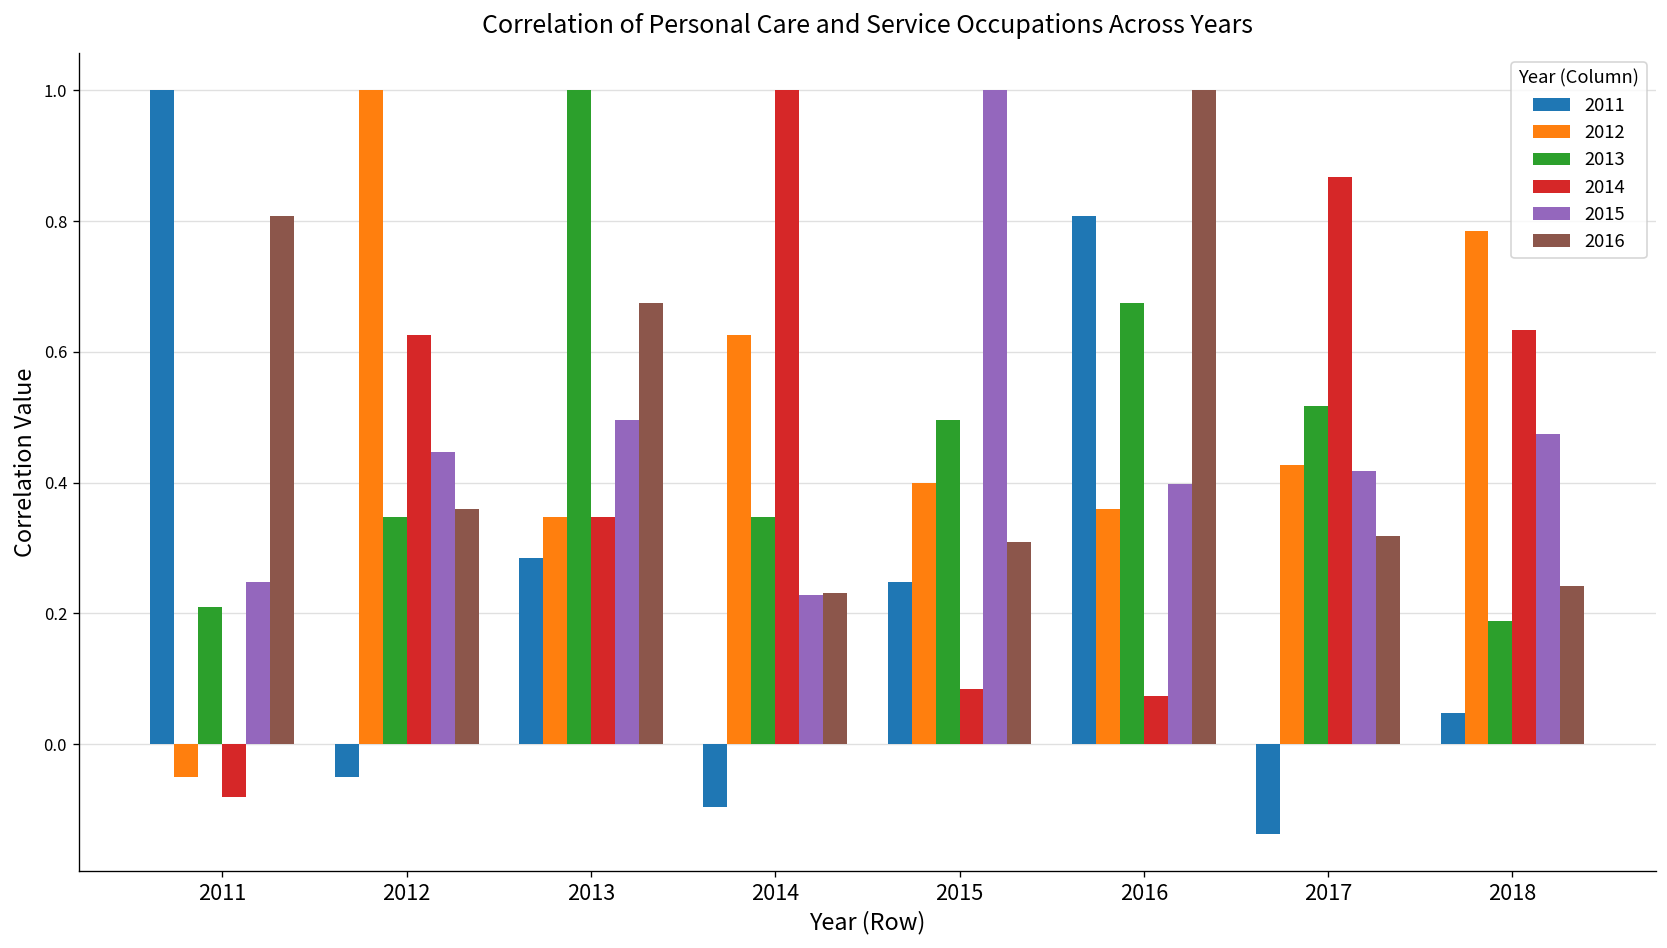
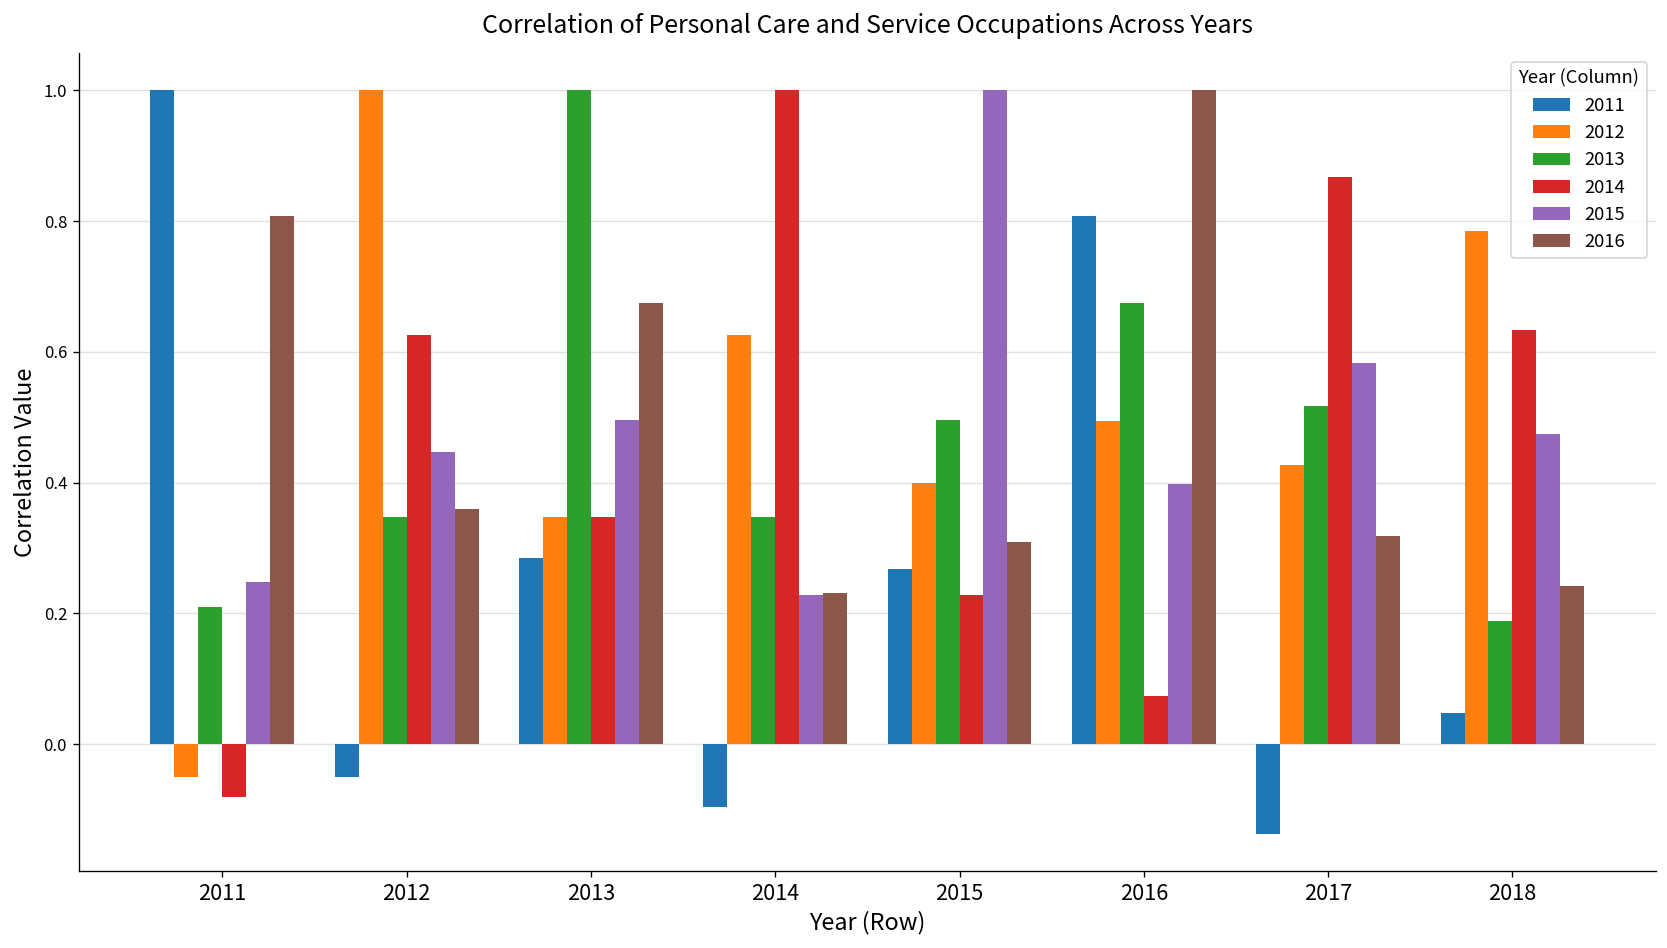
2011, 2015: 0.25 -> 0.27
2014, 2015: 0.08 -> 0.23
2012, 2016: 0.36 -> 0.49
2015, 2017: 0.42 -> 0.58
